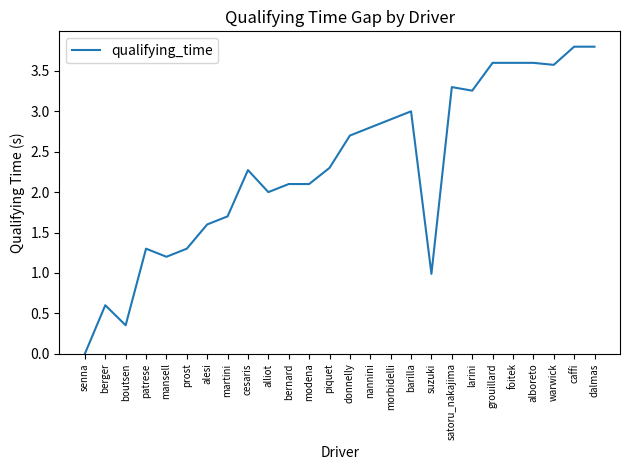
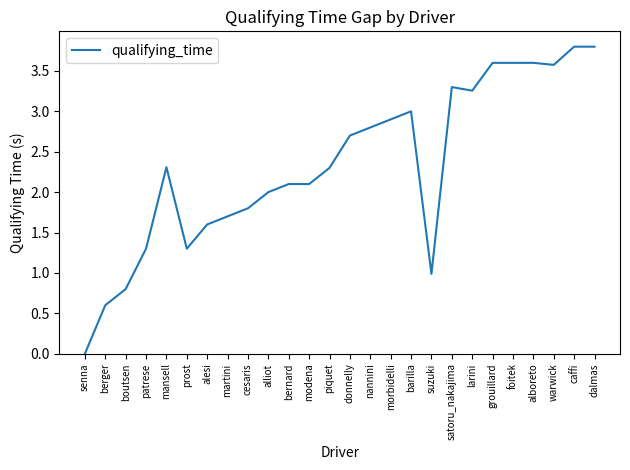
boutsen: 0.4 -> 0.8
mansell: 1.2 -> 2.3
cesaris: 2.3 -> 1.8
